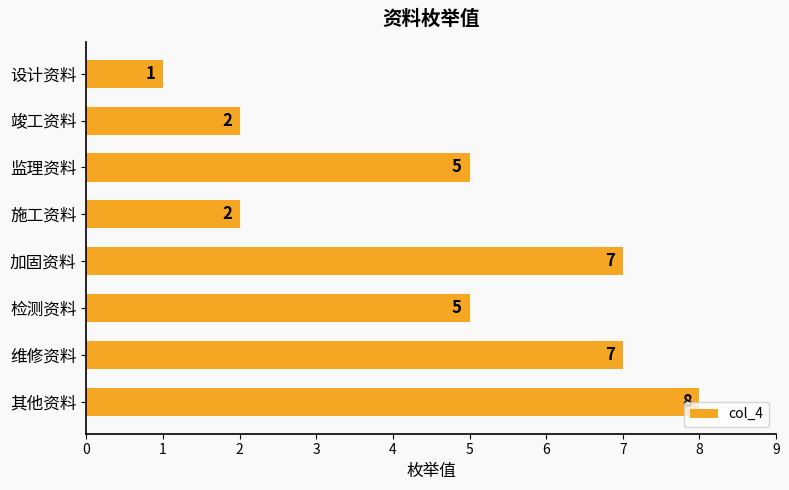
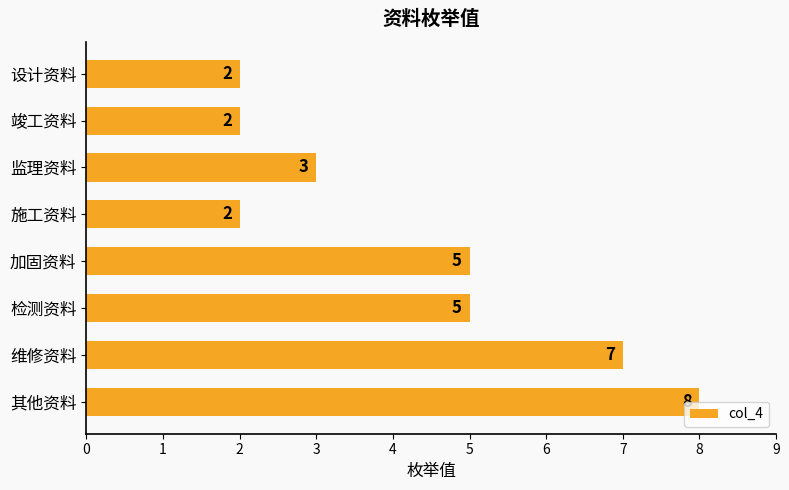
设计资料: 1 -> 2
监理资料: 5 -> 3
加固资料: 7 -> 5
